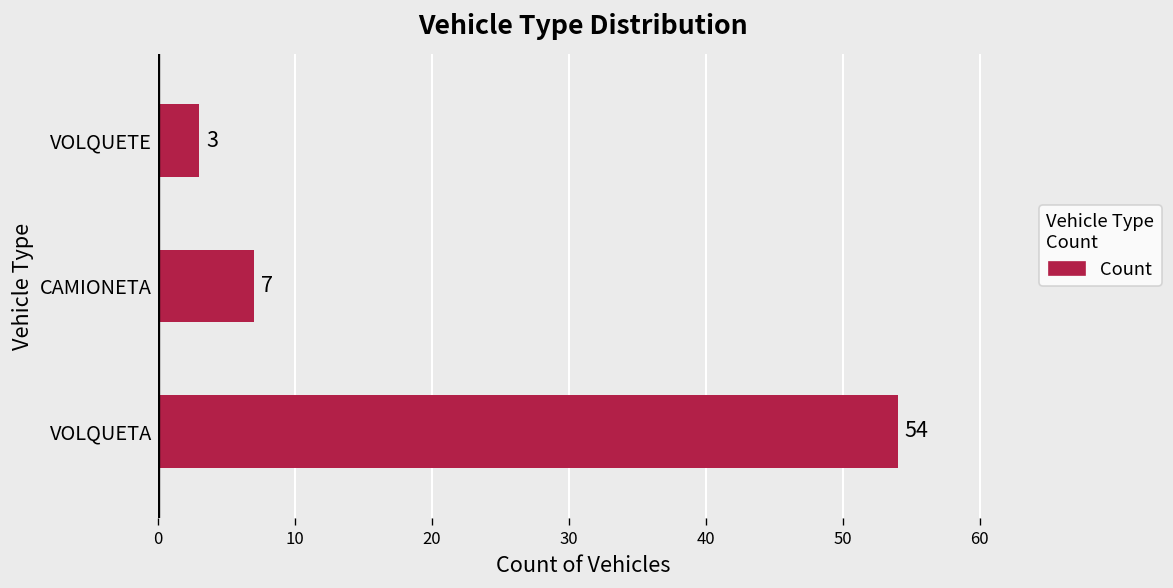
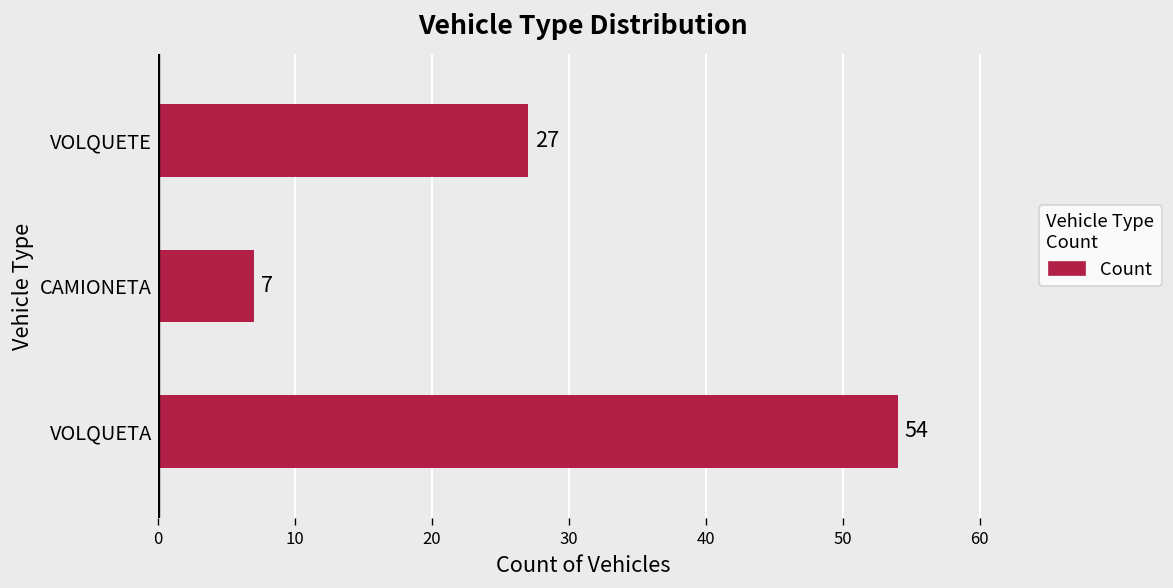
VOLQUETE: 3 -> 27
